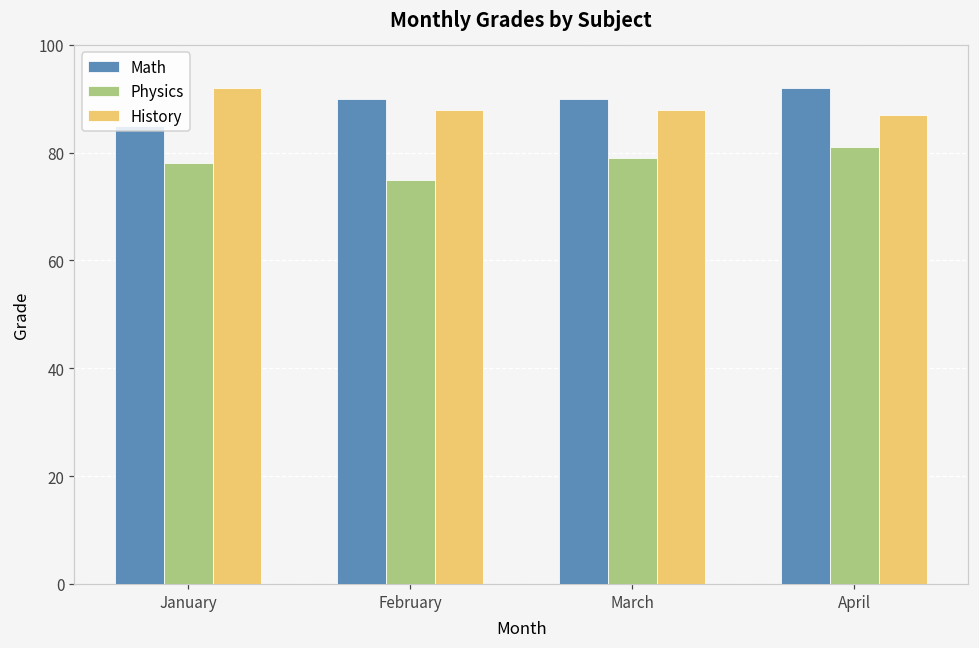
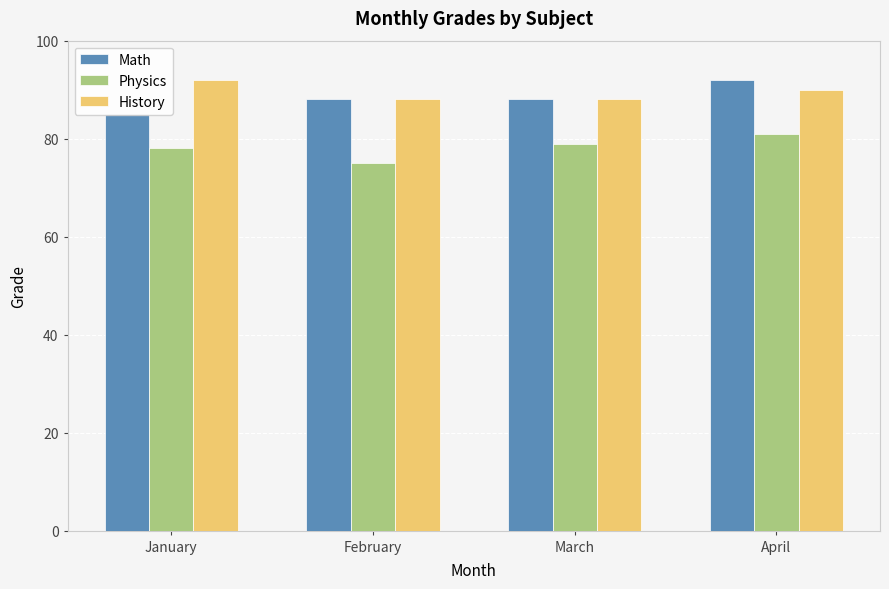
Math, February: 90 -> 88
Math, March: 90 -> 88
History, April: 87 -> 90
